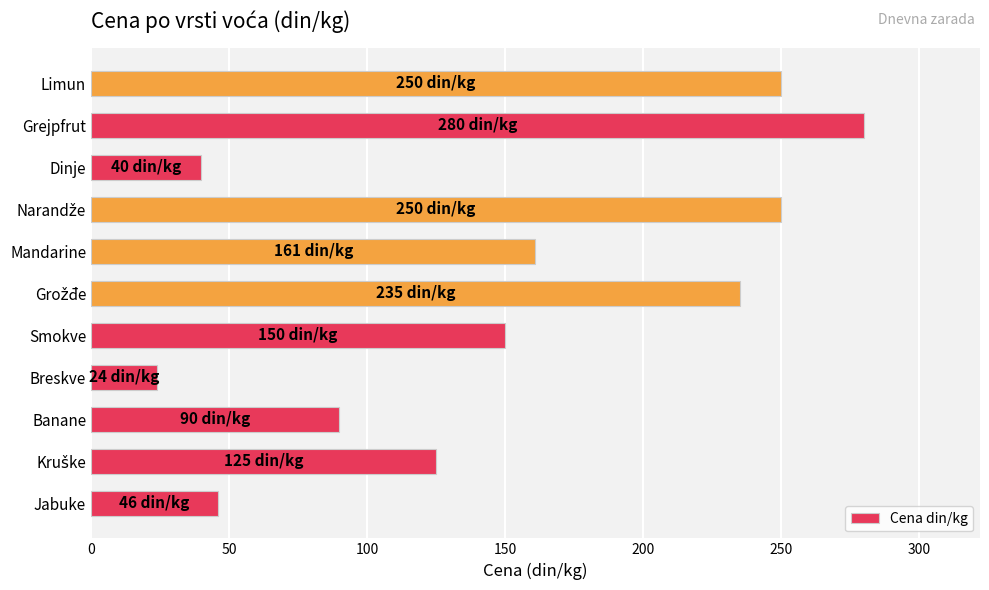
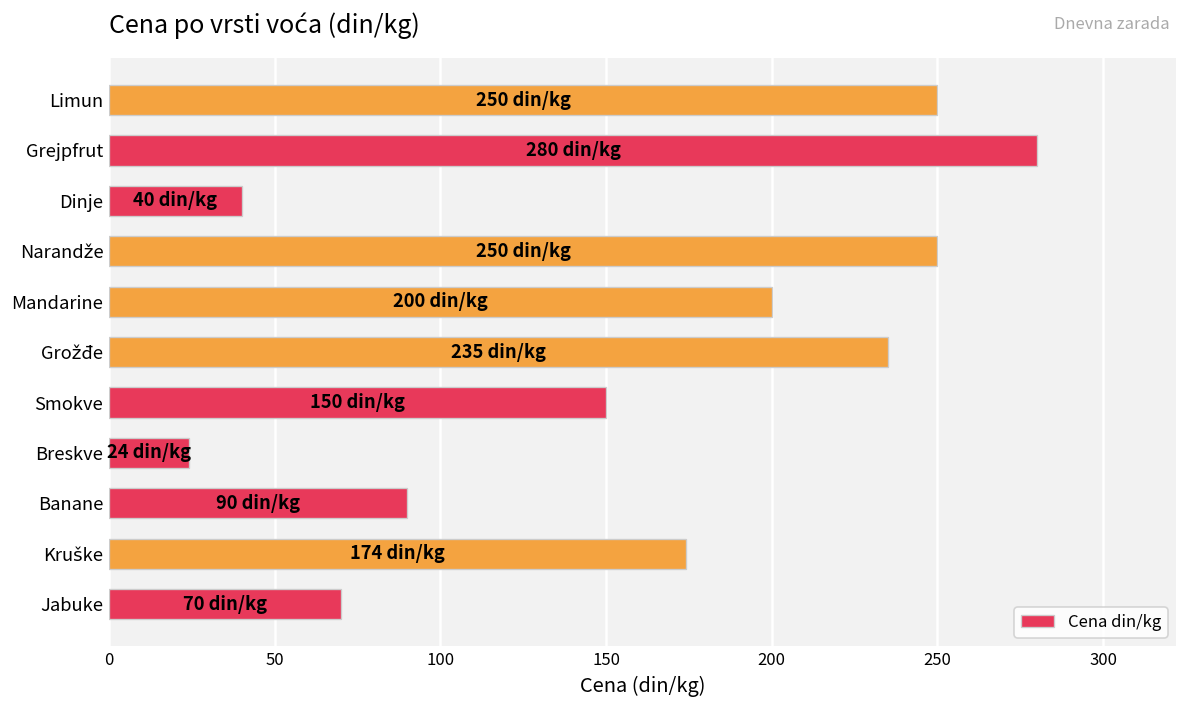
Mandarine: 161 -> 200
Kruške: 125 -> 174
Jabuke: 46 -> 70
